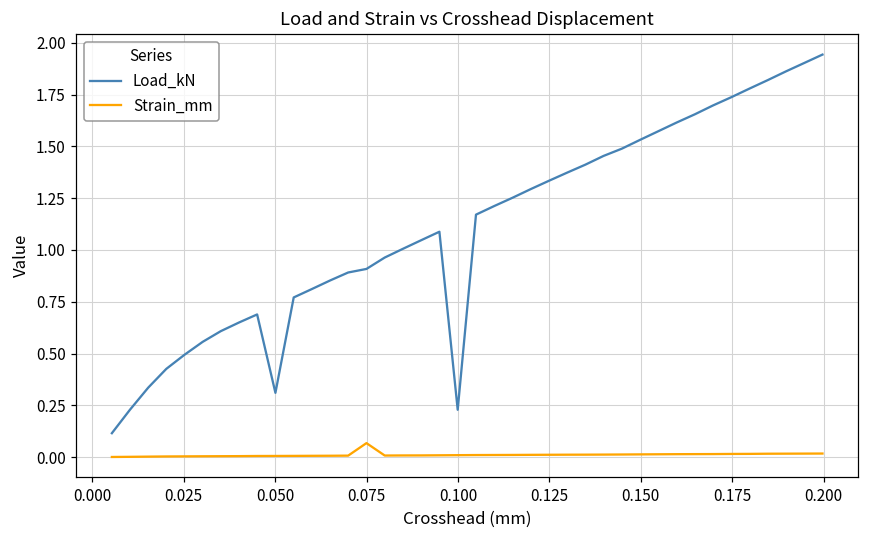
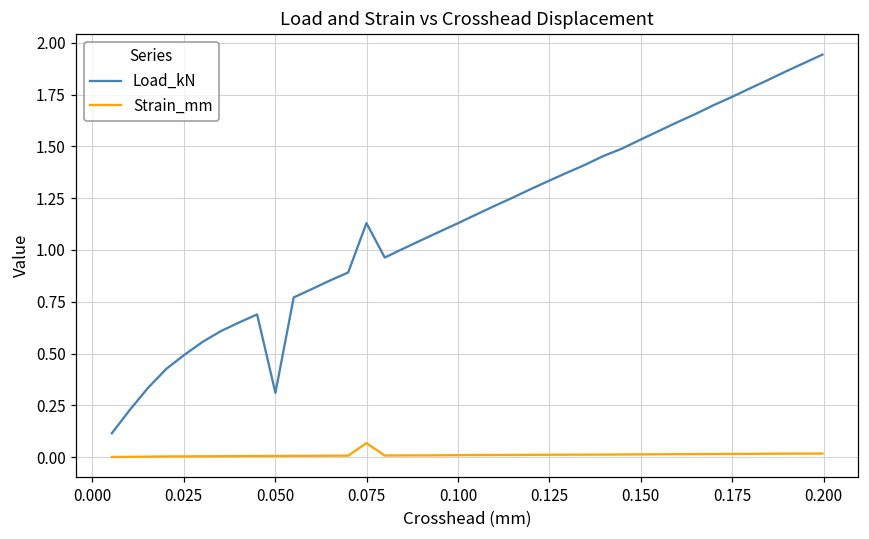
Load_kN, 0.075: 0.91 -> 1.13
Load_kN, 0.100: 0.23 -> 1.13
